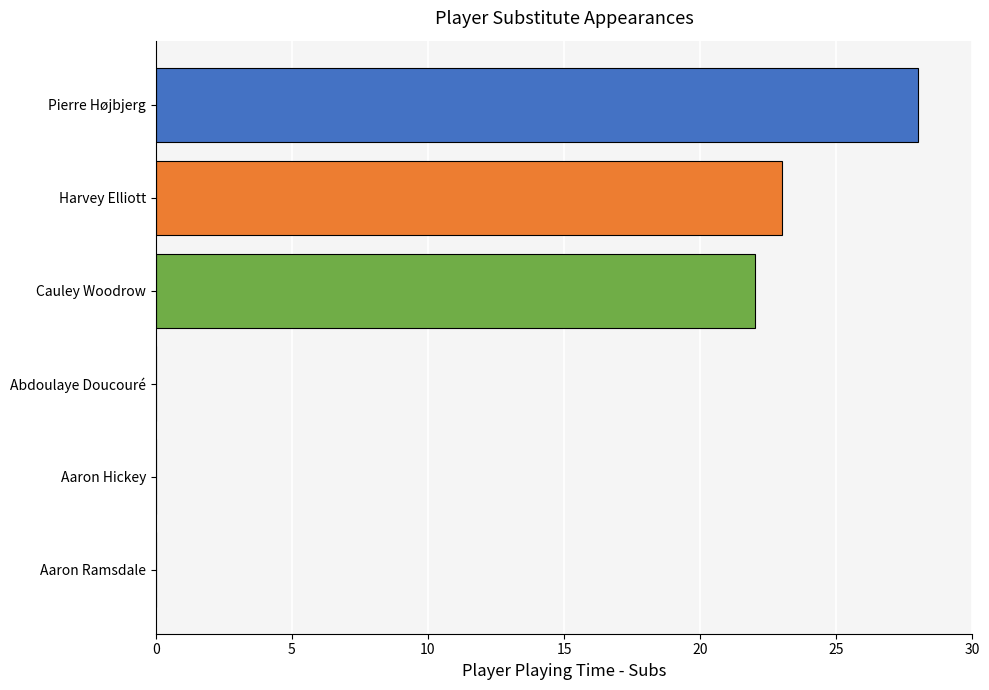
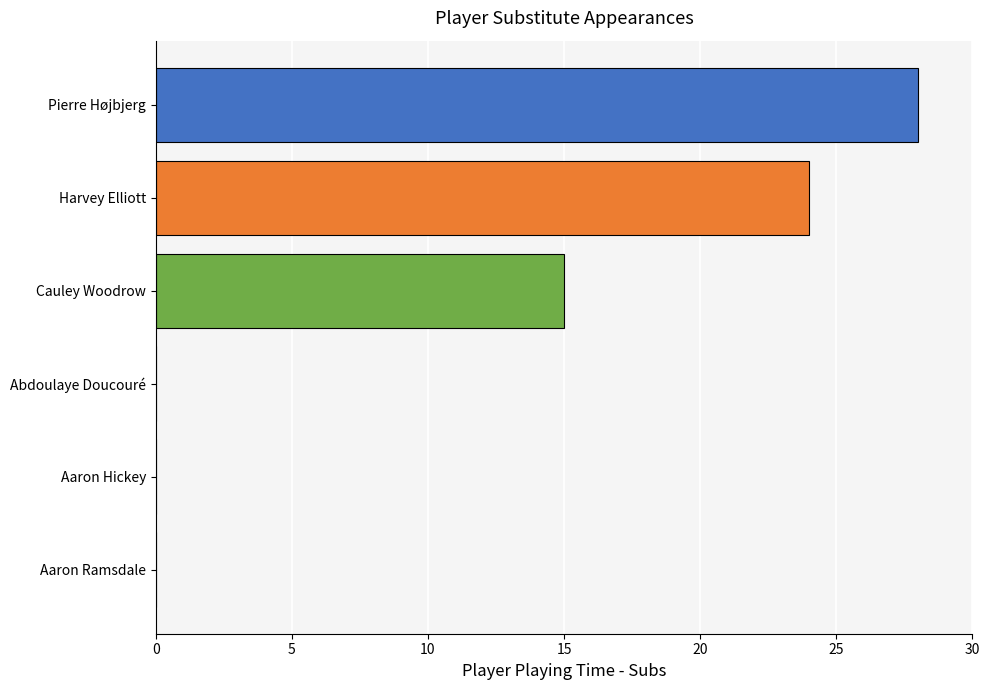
Harvey Elliott: 23 -> 24
Cauley Woodrow: 22 -> 15
